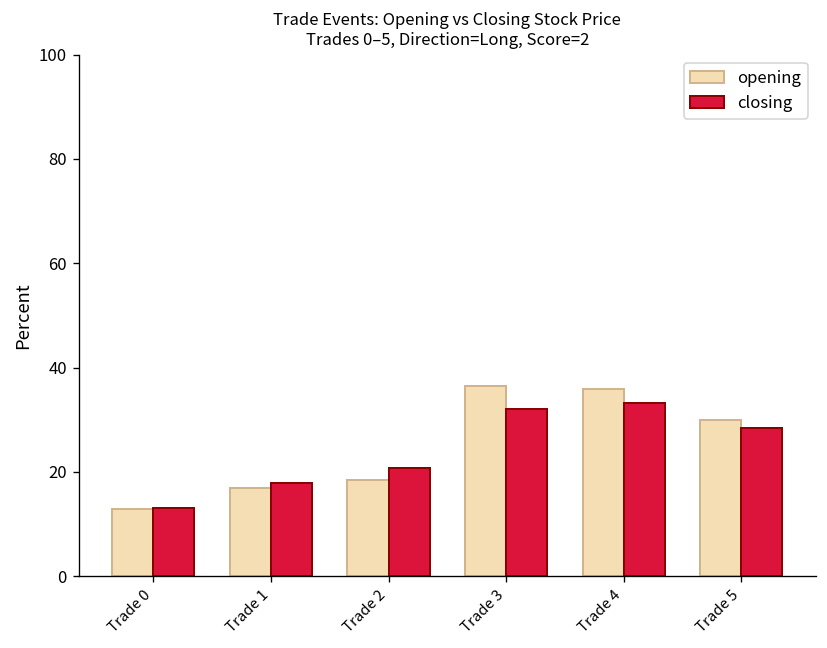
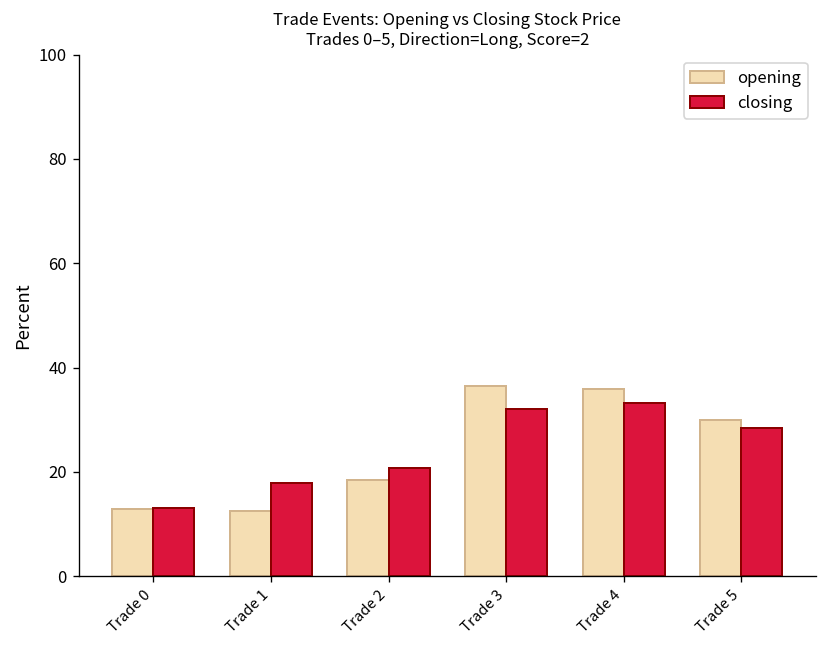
opening, Trade 1: 17 -> 13
